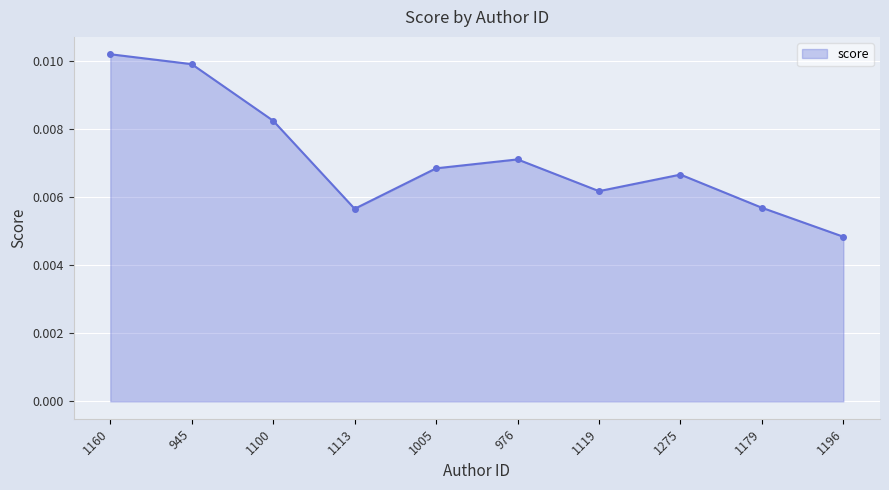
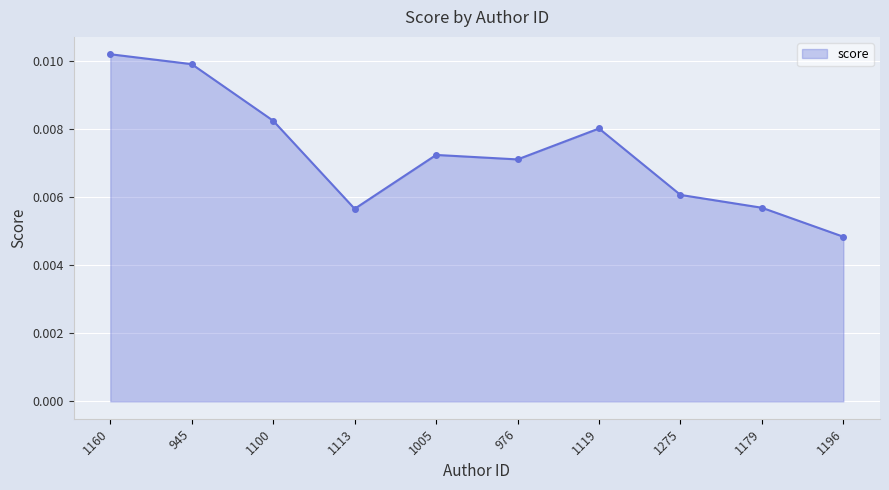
1005: 0.0068 -> 0.0072
1119: 0.0062 -> 0.0080
1275: 0.0067 -> 0.0061
